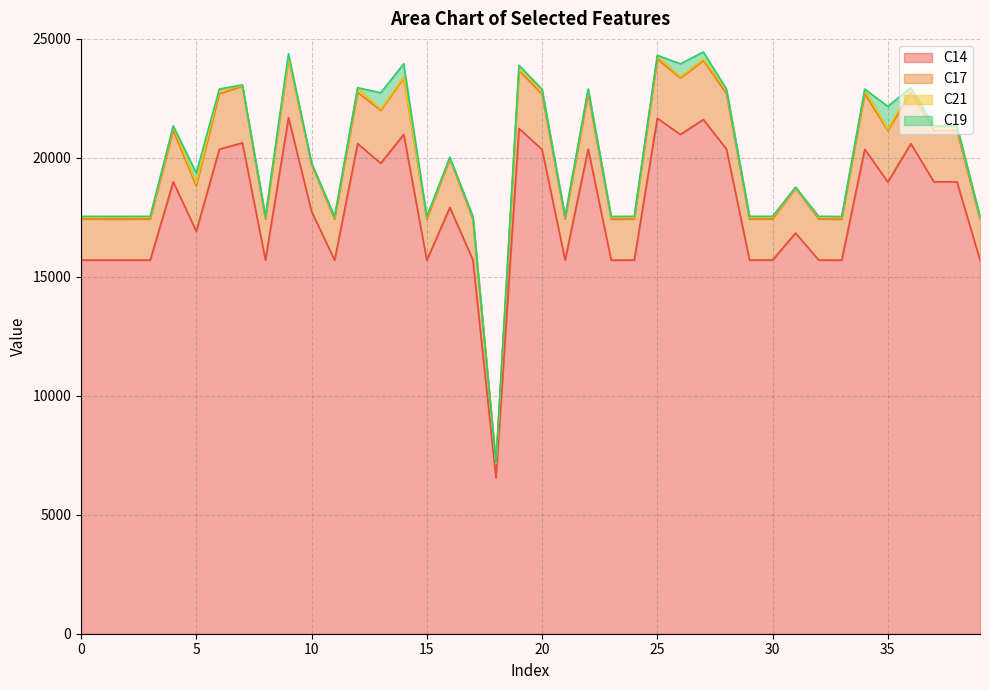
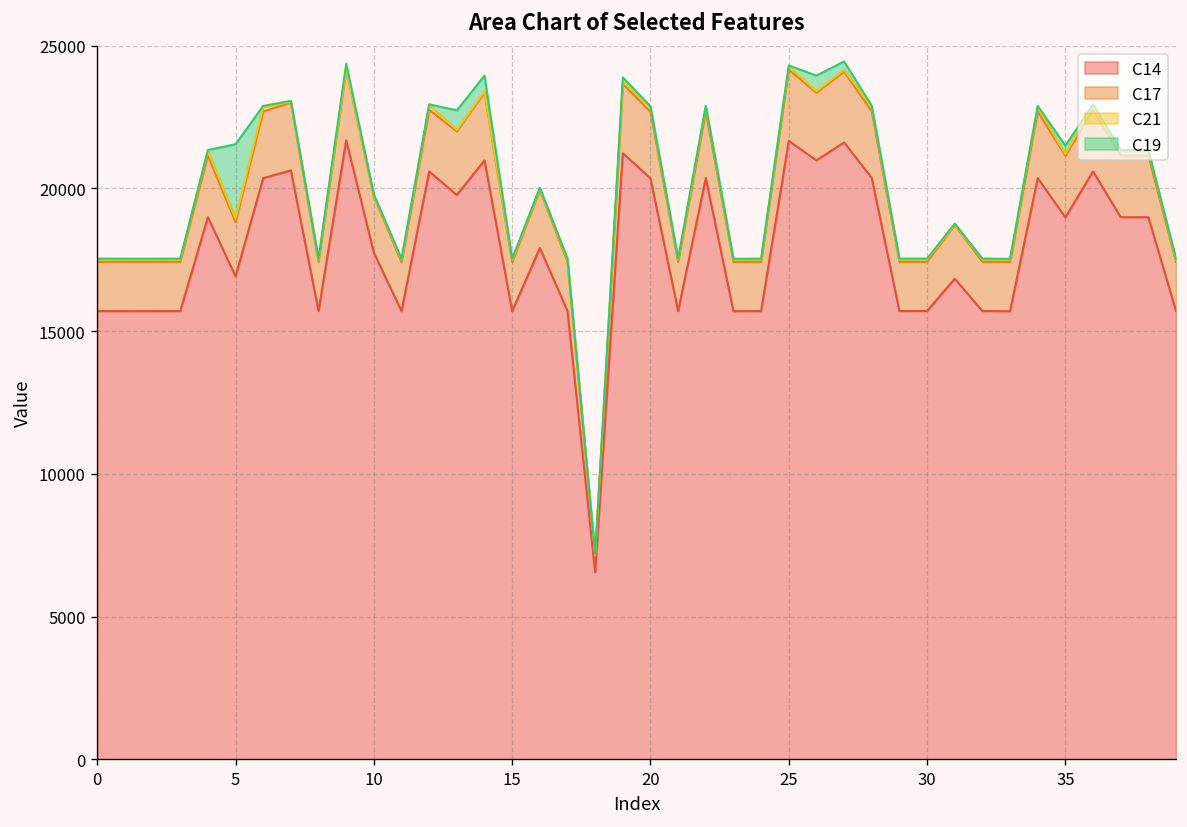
C19, 5: 400 -> 2600
C19, 35: 1000 -> 300
